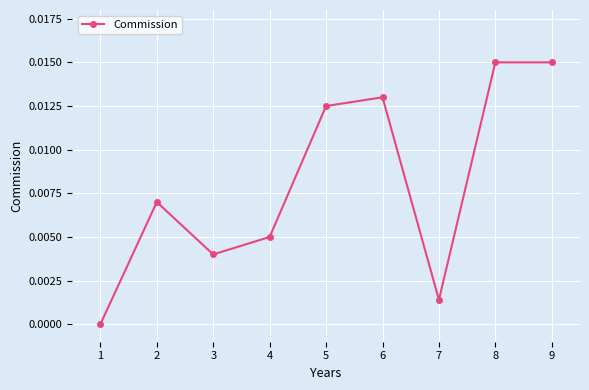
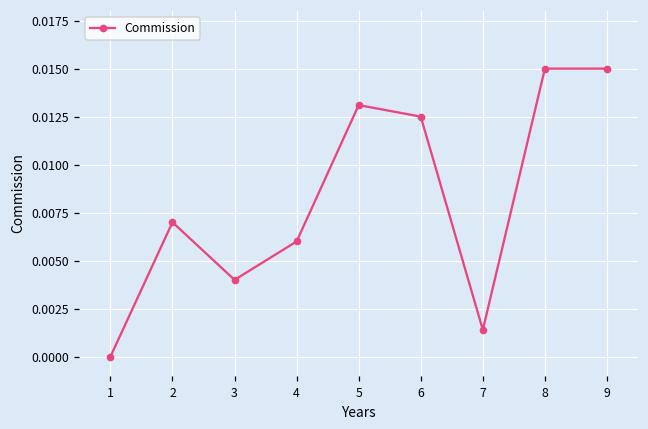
4: 0.005 -> 0.006
5: 0.0125 -> 0.0131
6: 0.0130 -> 0.0125
